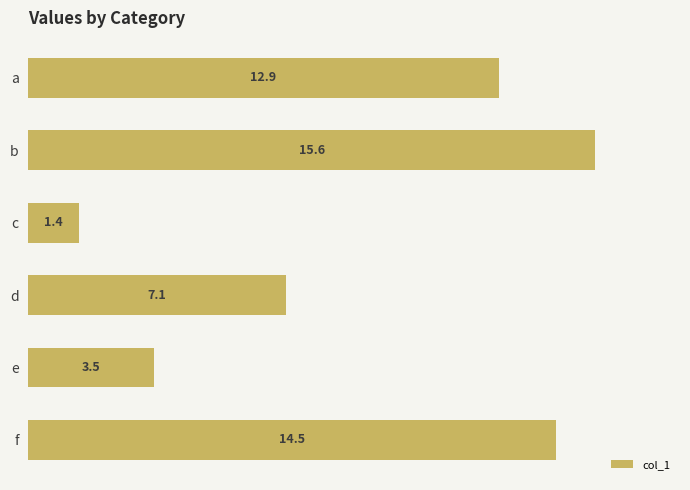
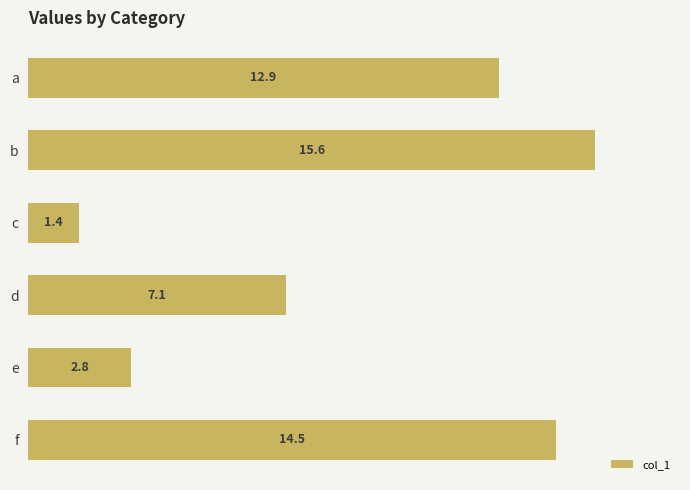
e: 3.5 -> 2.8
